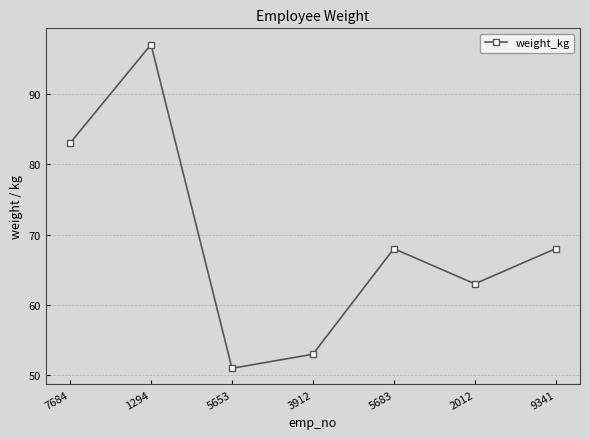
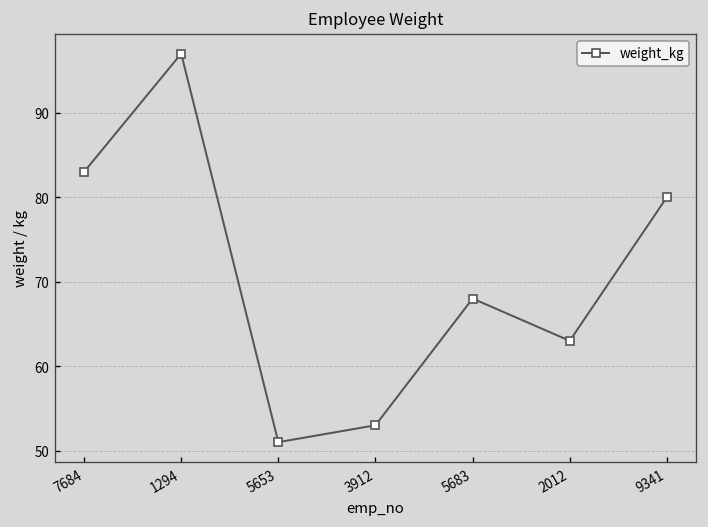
9341: 68 -> 80
